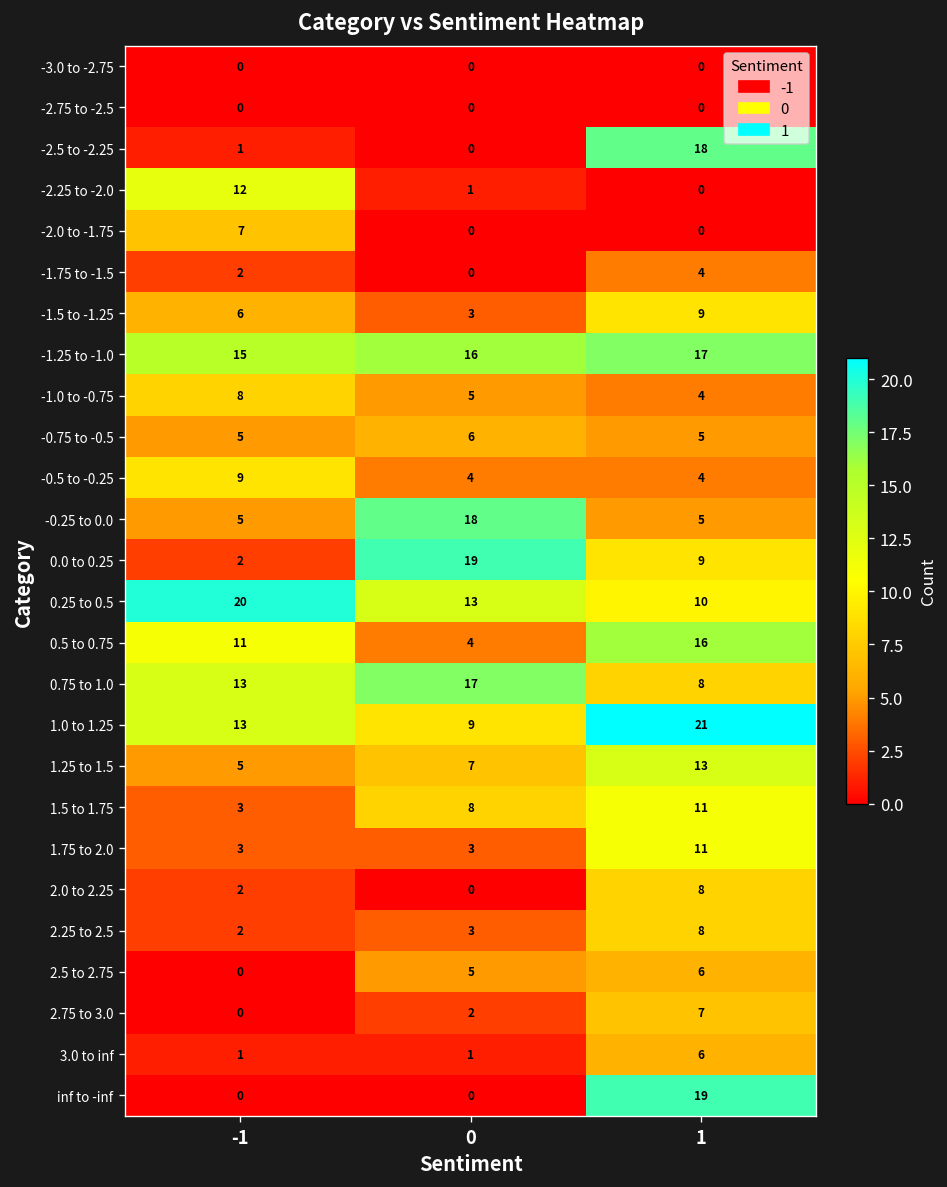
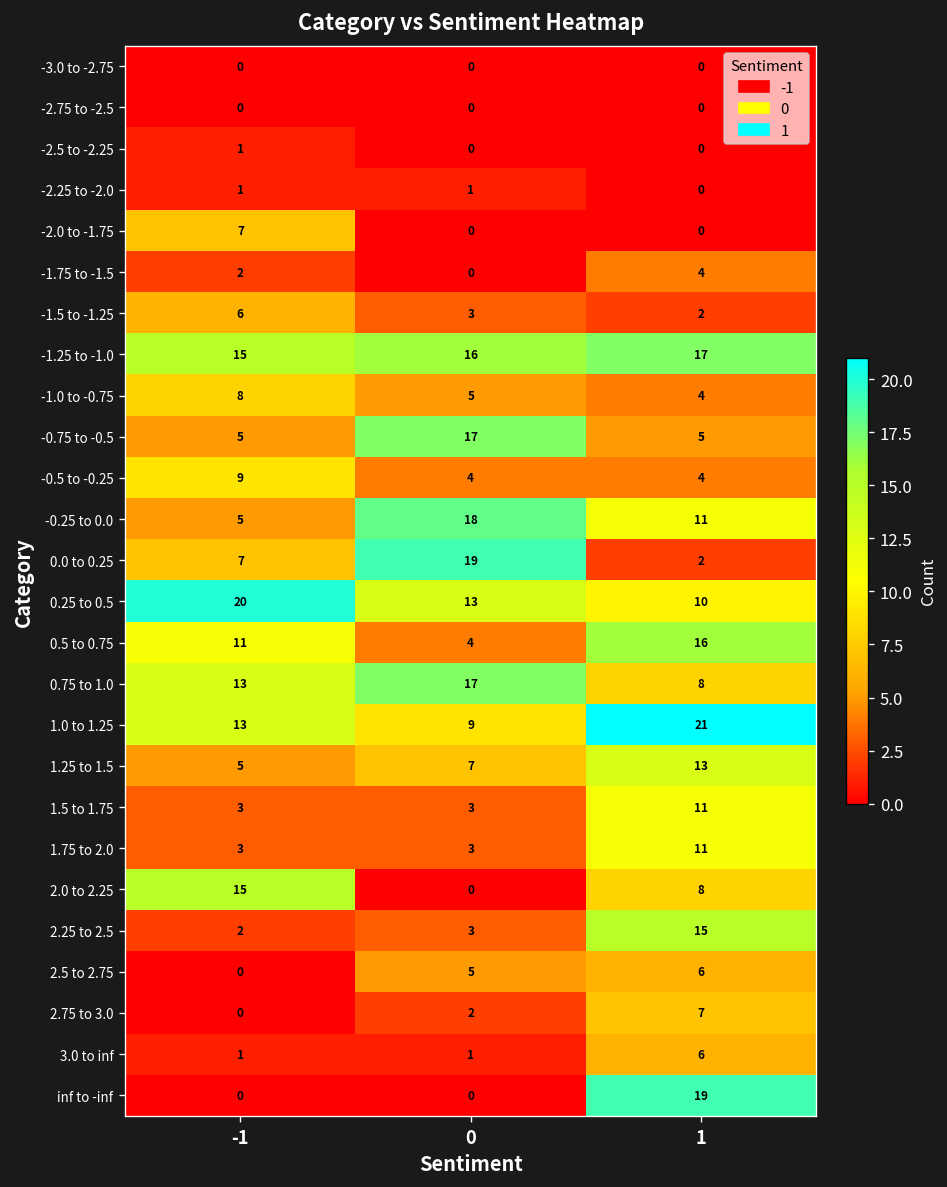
-2.5 to -2.25, 1: 18 -> 0
-2.25 to -2.0, -1: 12 -> 1
-1.5 to -1.25, 1: 9 -> 2
-0.75 to -0.5, 0: 6 -> 17
-0.25 to 0.0, 1: 5 -> 11
0.0 to 0.25, -1: 2 -> 7
0.0 to 0.25, 1: 9 -> 2
1.5 to 1.75, 0: 8 -> 3
2.0 to 2.25, -1: 2 -> 15
2.25 to 2.5, 1: 8 -> 15
